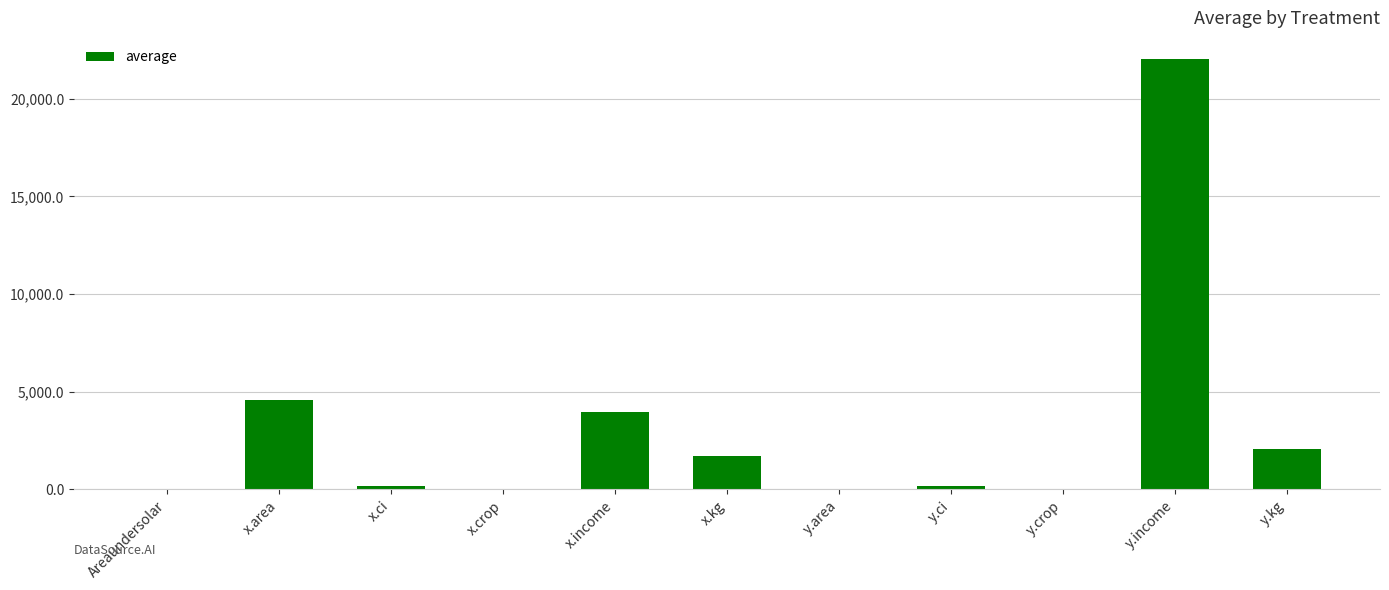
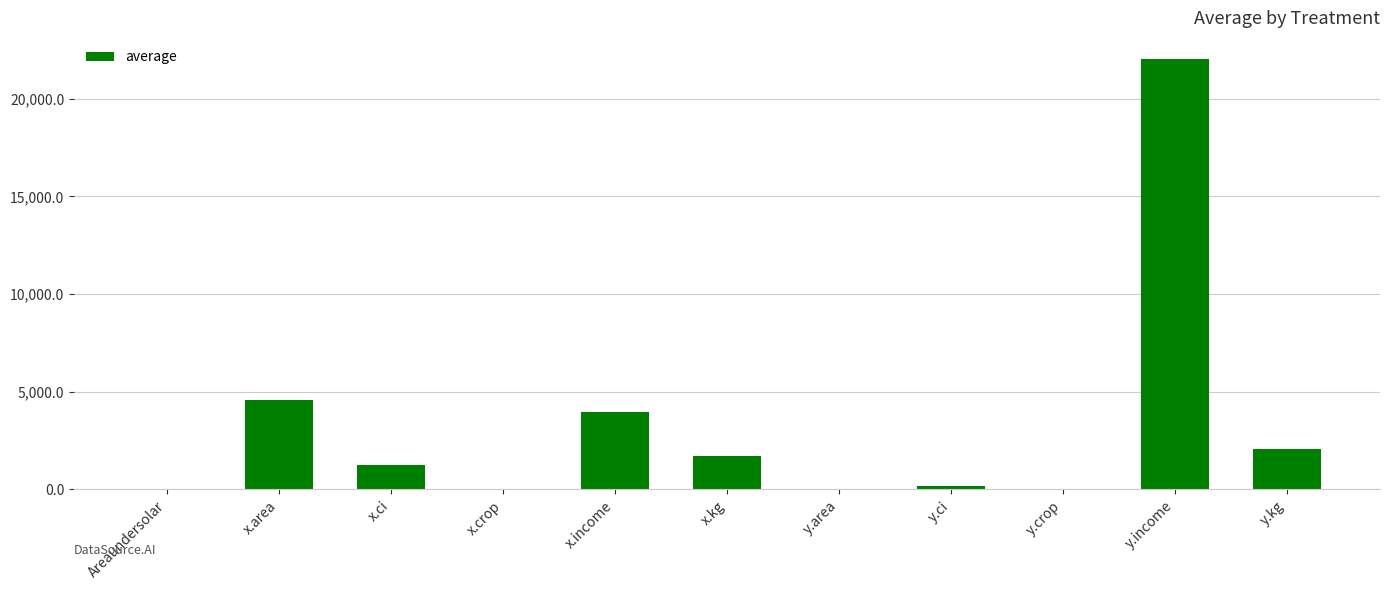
x.ci: 200 -> 1,200
